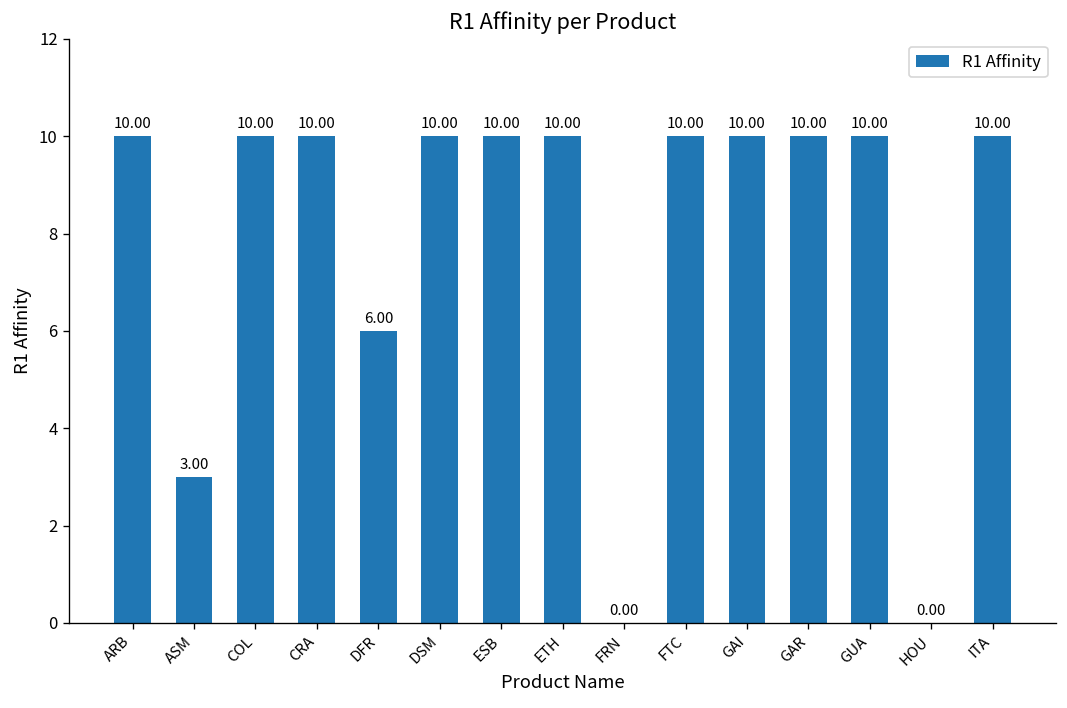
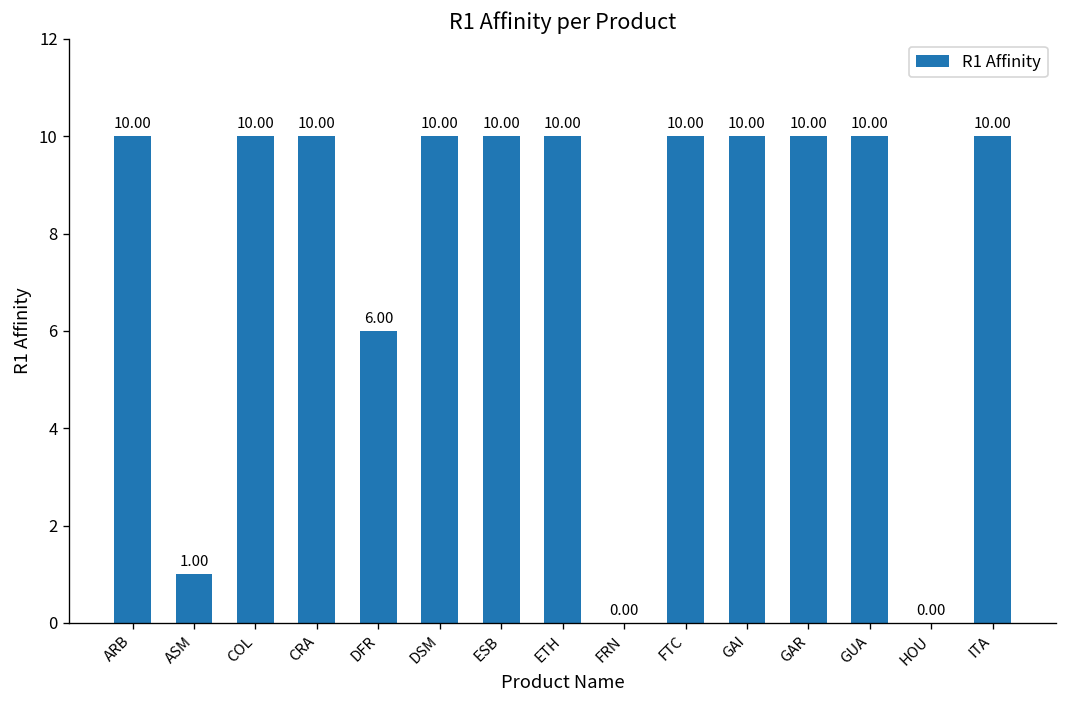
ASM: 3.00 -> 1.00
